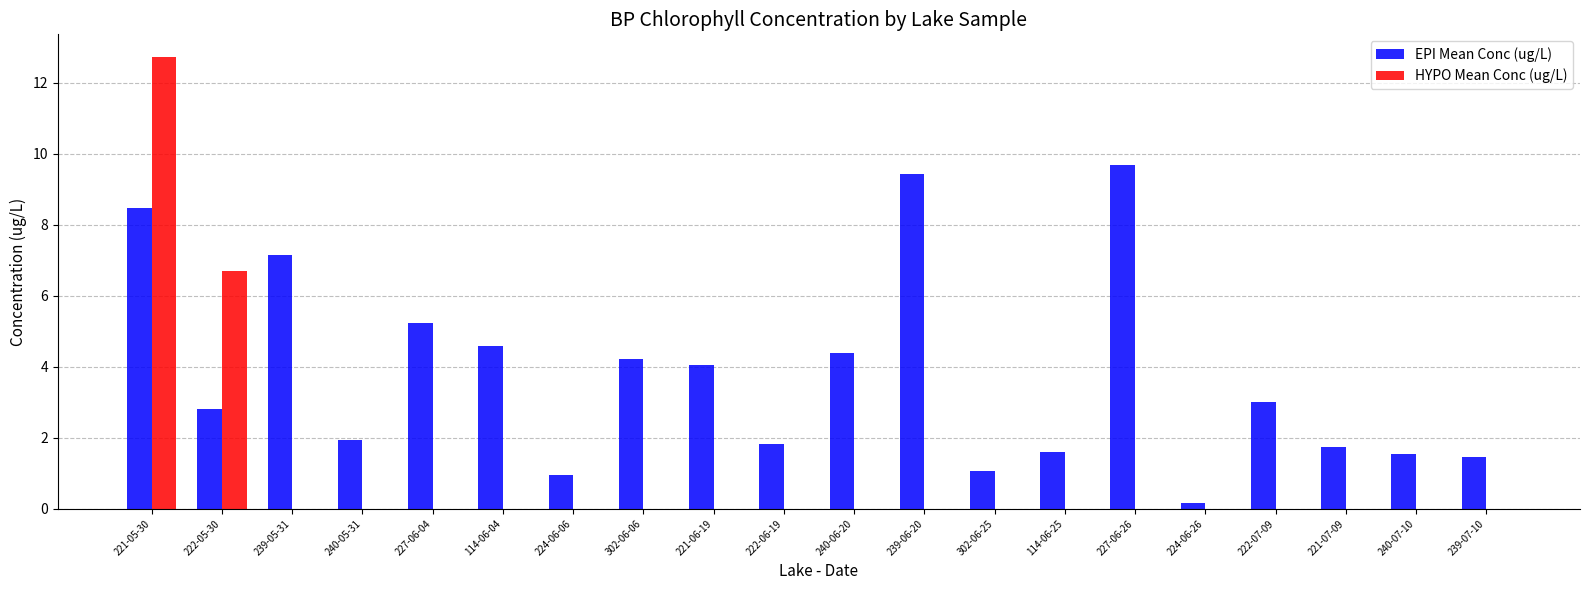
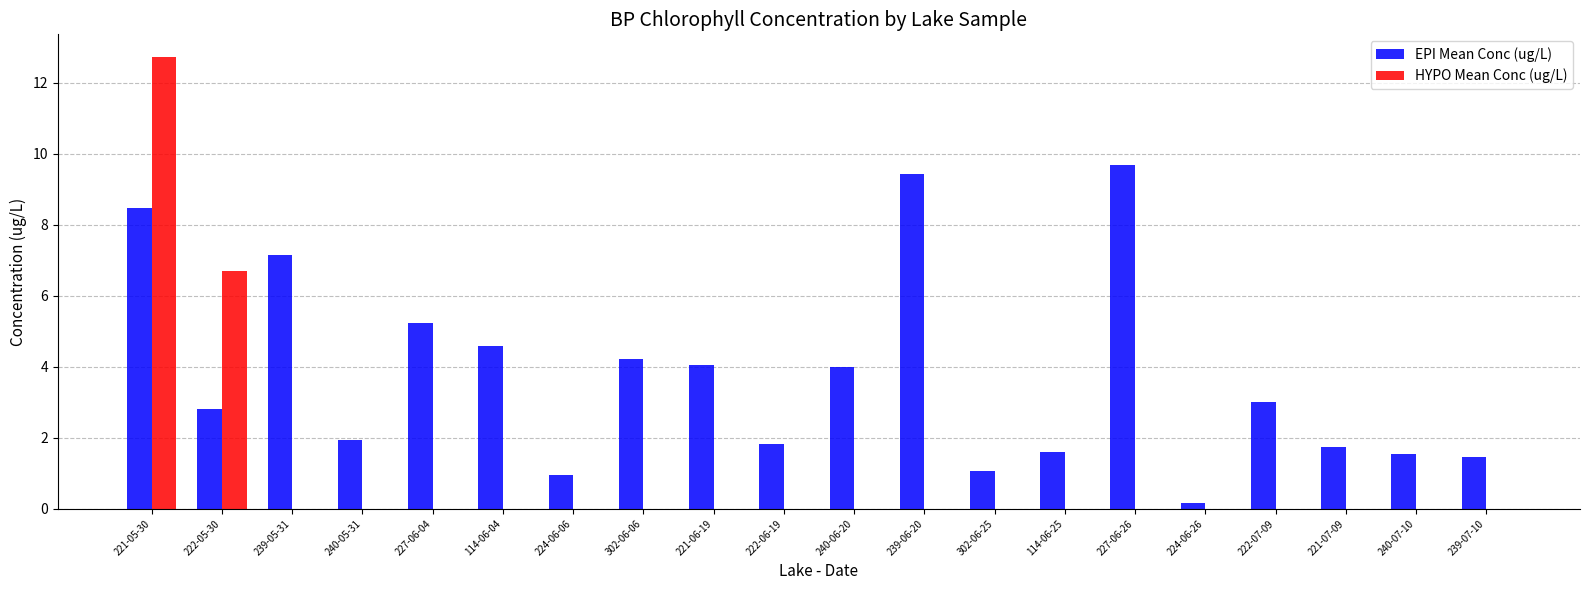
EPI Mean Conc (ug/L), 240-06-20: 4.4 -> 4.0
